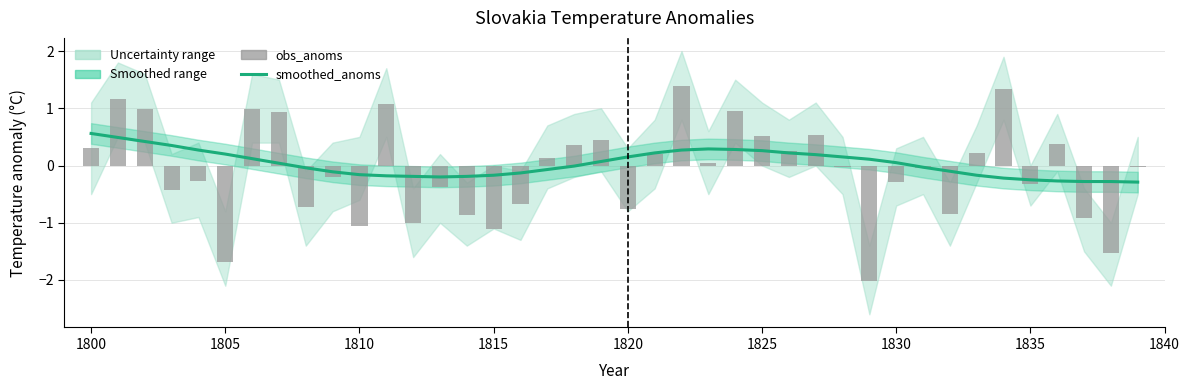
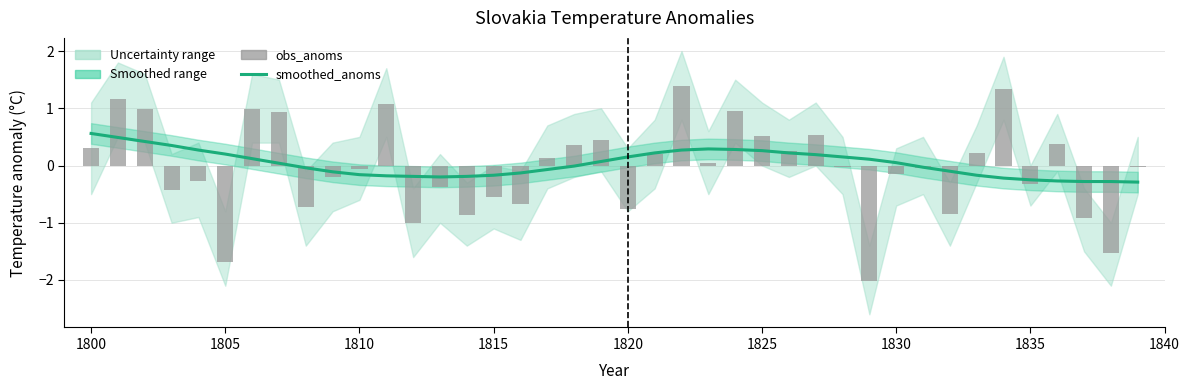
obs_anoms, 1810: -1.1 -> -0.1
obs_anoms, 1815: -1.1 -> -0.6
obs_anoms, 1830: -0.3 -> -0.1
